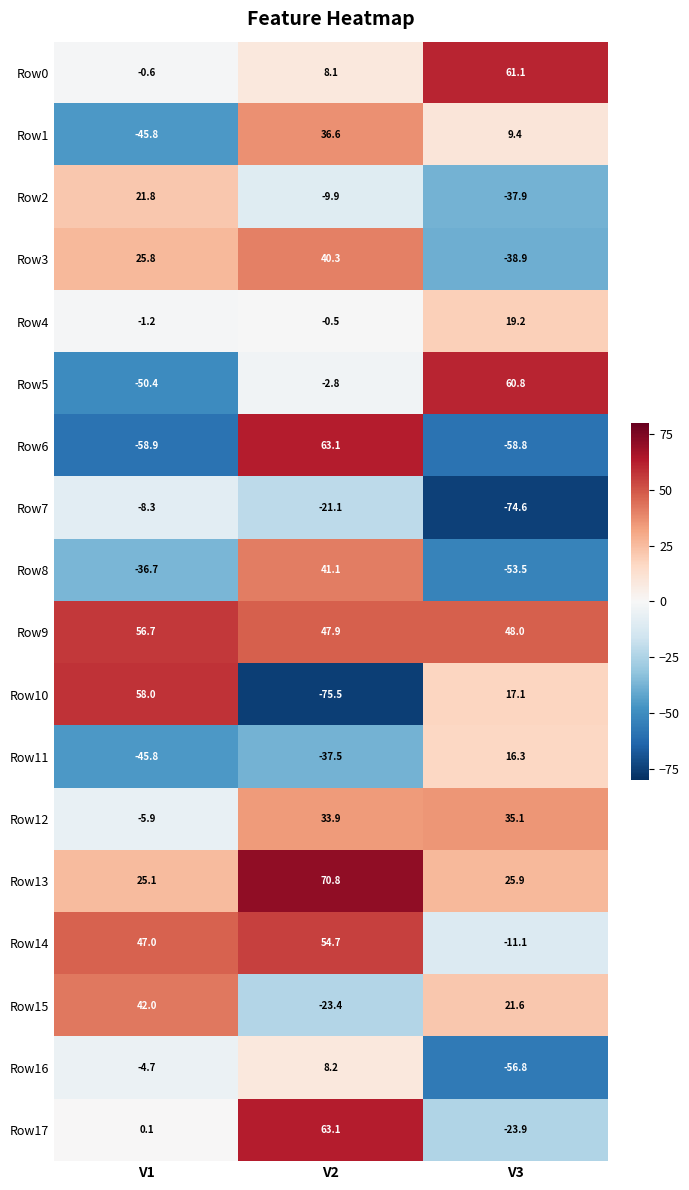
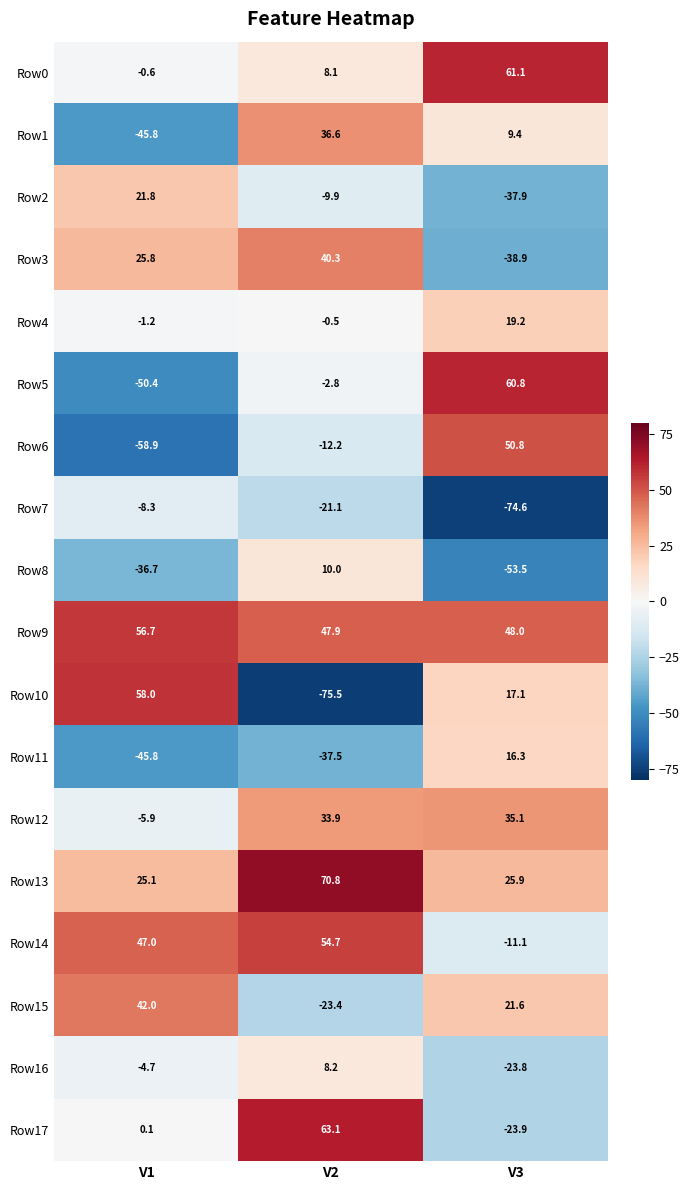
Row6, V2: 63.1 -> -12.2
Row6, V3: -58.8 -> 50.8
Row8, V2: 41.1 -> 10.0
Row16, V3: -56.8 -> -23.8
